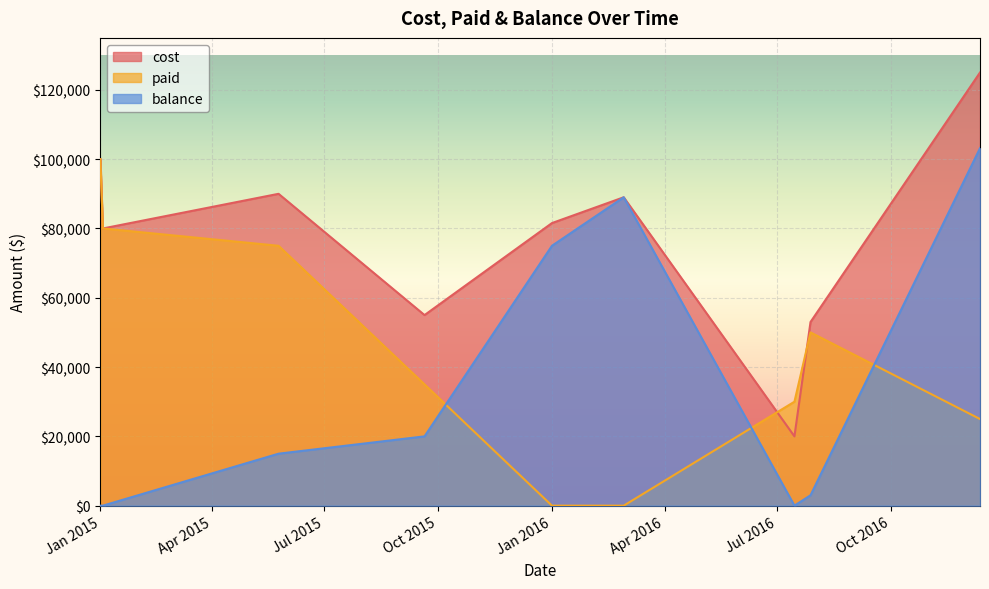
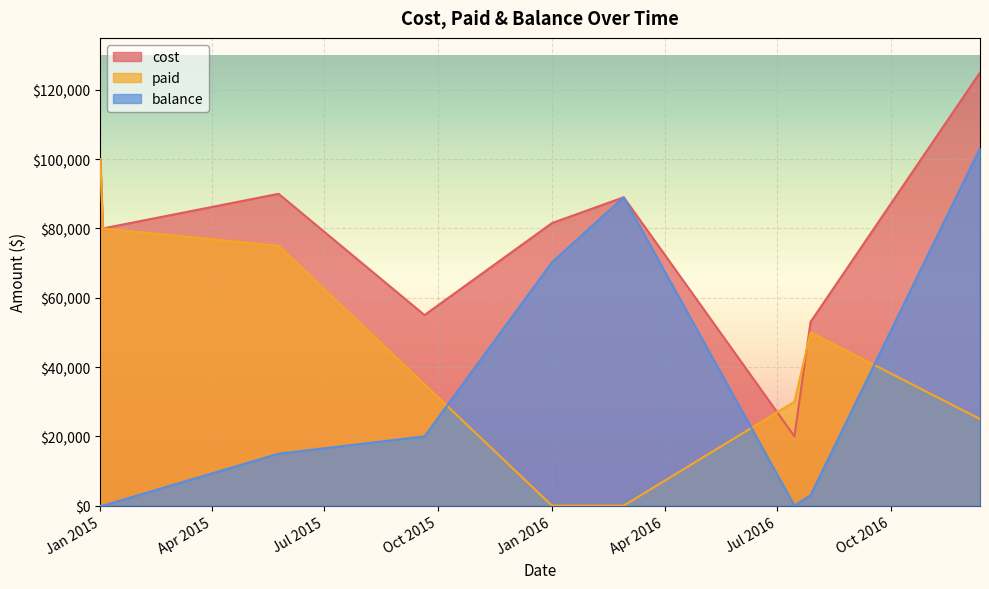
balance, Jan 2016: $75,000 -> $70,000
